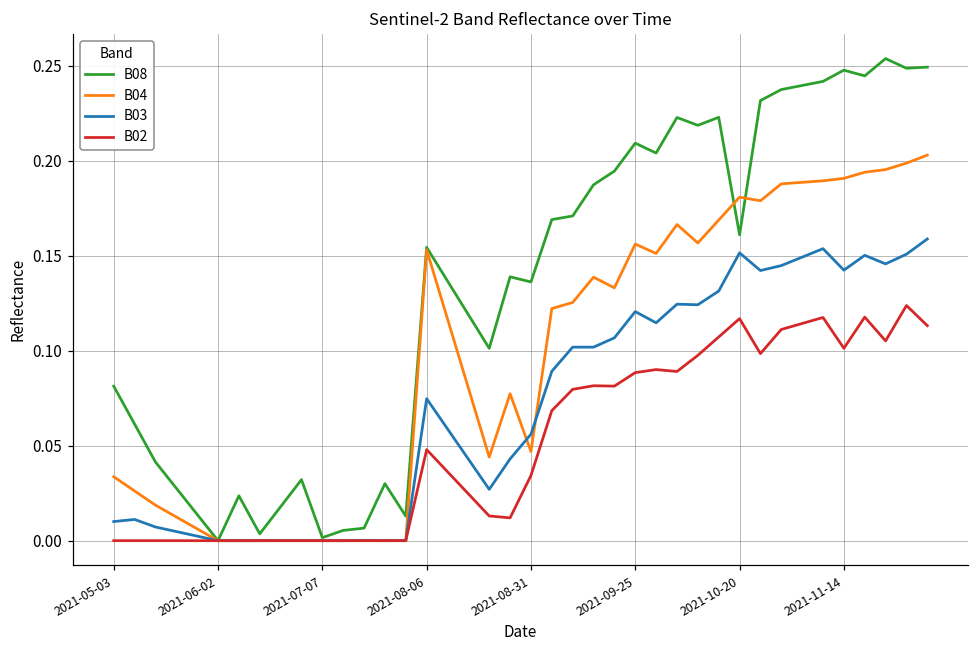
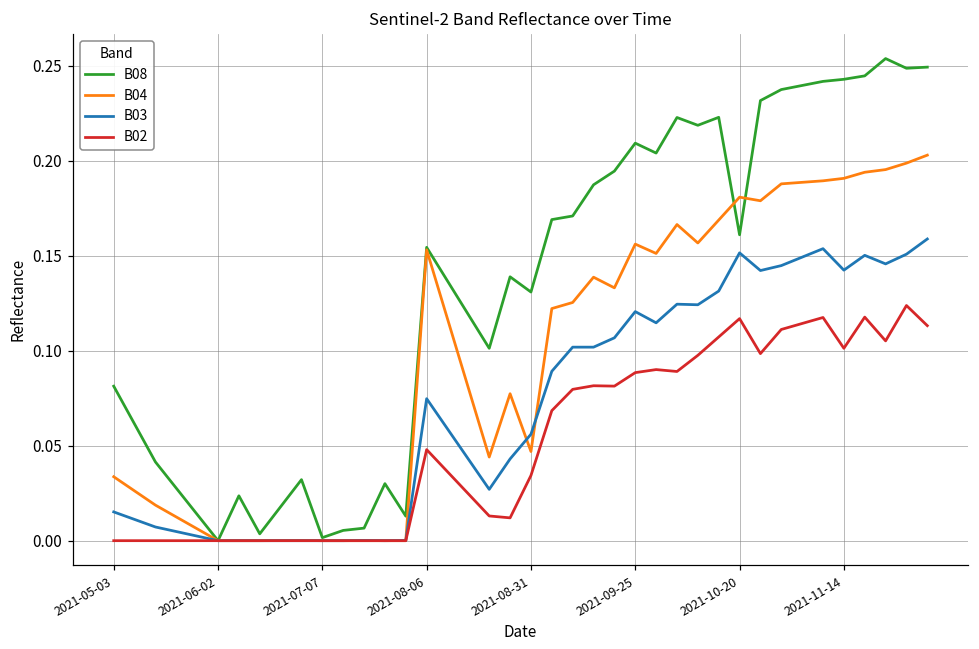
B03, 2021-05-03: 0.010 -> 0.015
B08, 2021-08-31: 0.136 -> 0.131
B08, 2021-11-14: 0.248 -> 0.243
